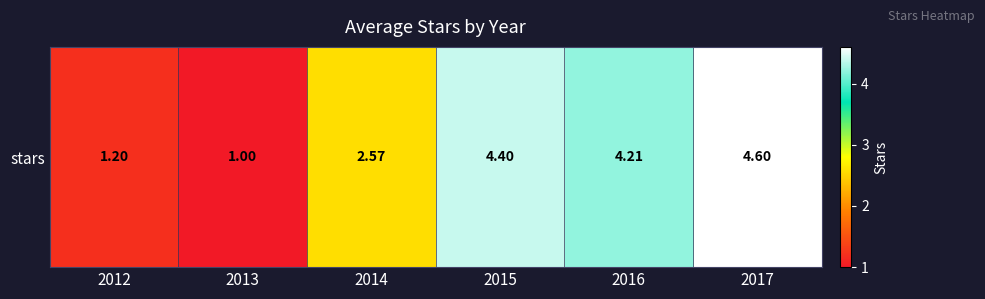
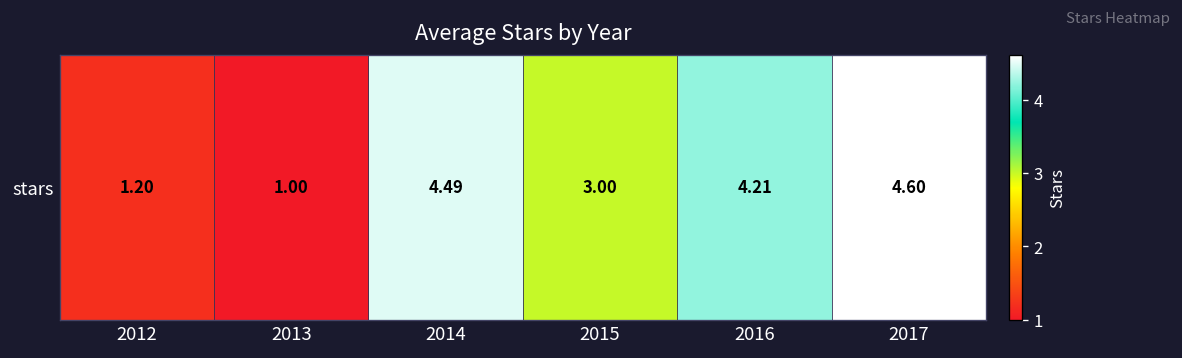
stars, 2014: 2.57 -> 4.49
stars, 2015: 4.40 -> 3.00
